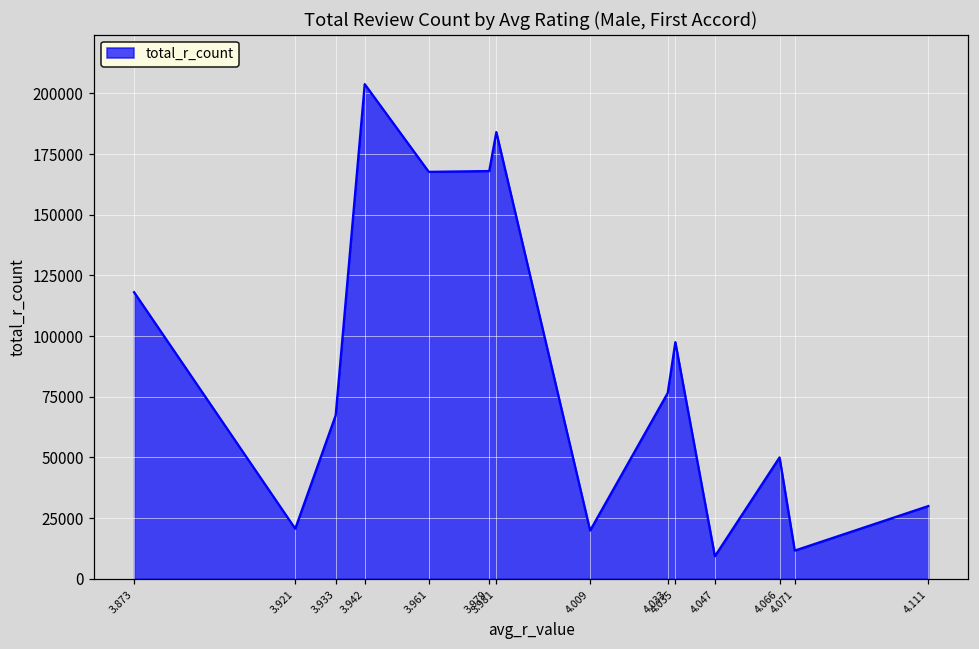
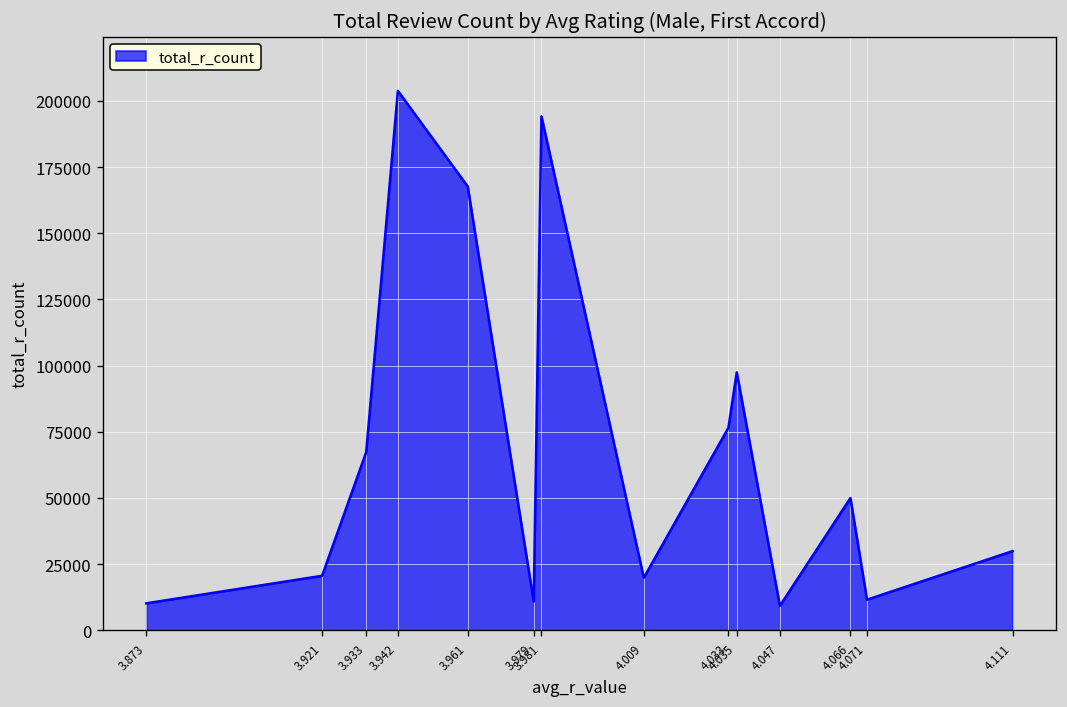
3.873: 118000 -> 10000
3.979: 168000 -> 11000
3.981: 184000 -> 194000
